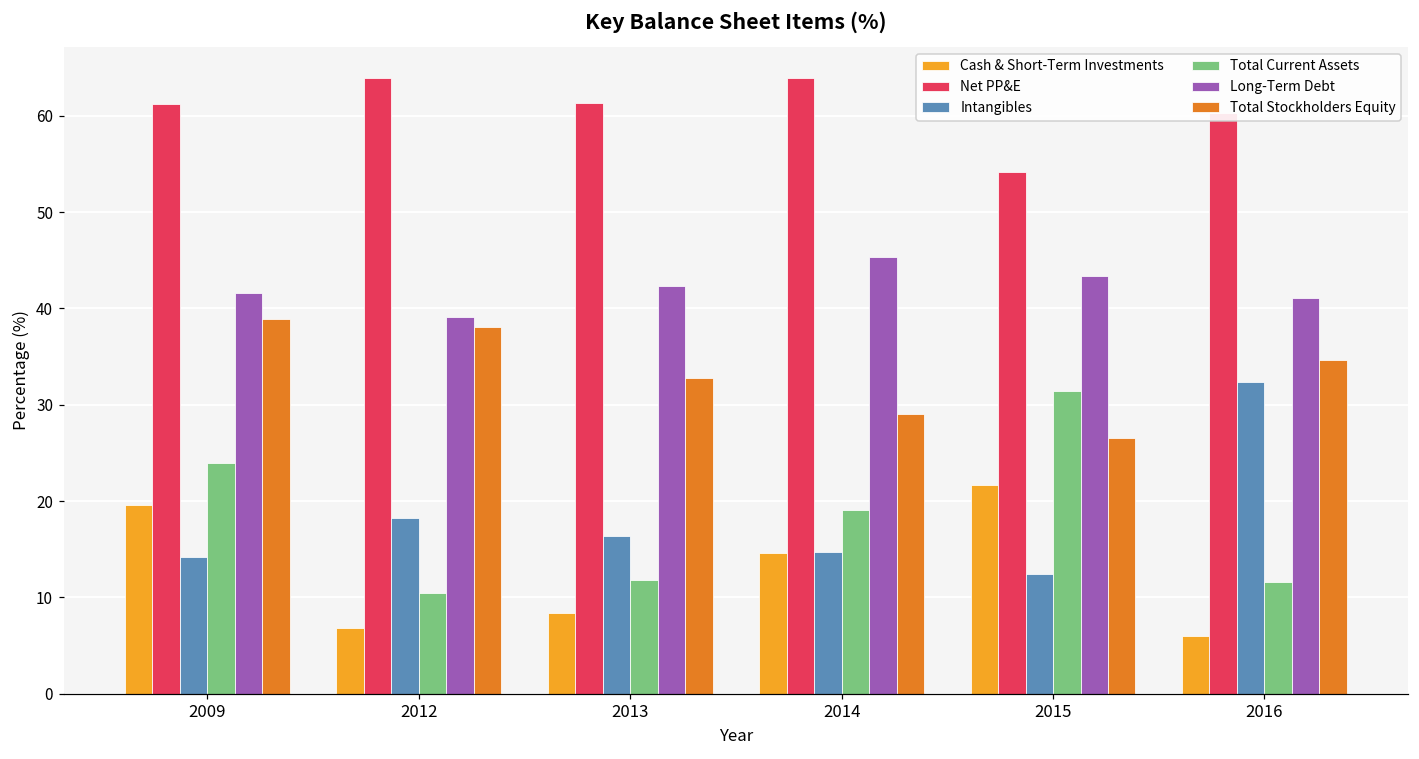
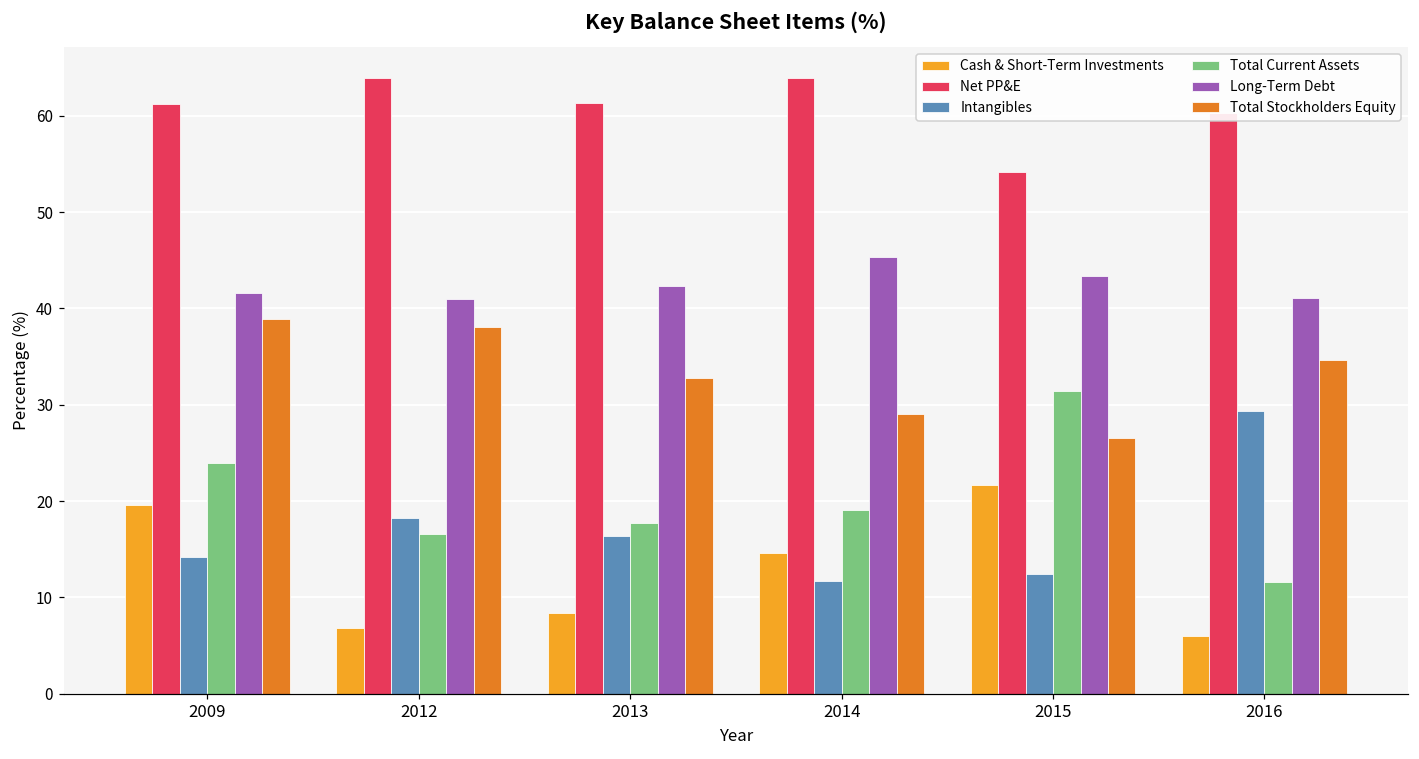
Total Current Assets, 2012: 10 -> 17
Long-Term Debt, 2012: 39 -> 41
Total Current Assets, 2013: 12 -> 18
Intangibles, 2014: 15 -> 12
Intangibles, 2016: 32 -> 29
